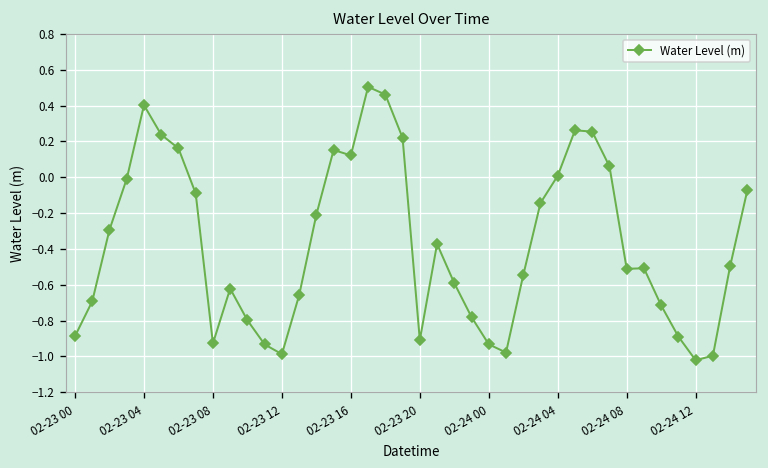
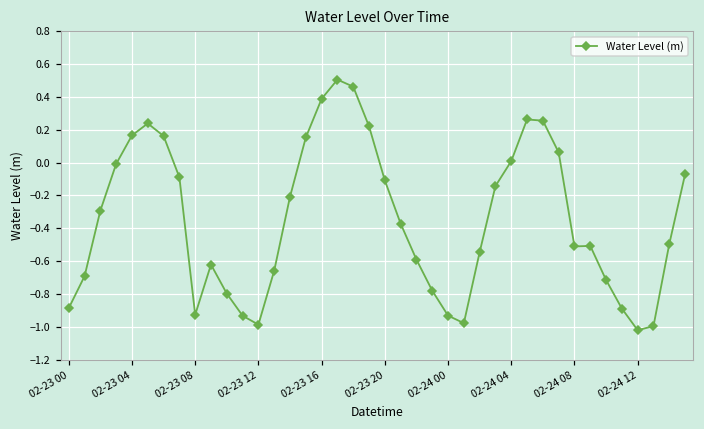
02-23 04: 0.40 -> 0.17
02-23 16: 0.12 -> 0.39
02-23 20: -0.91 -> -0.11
